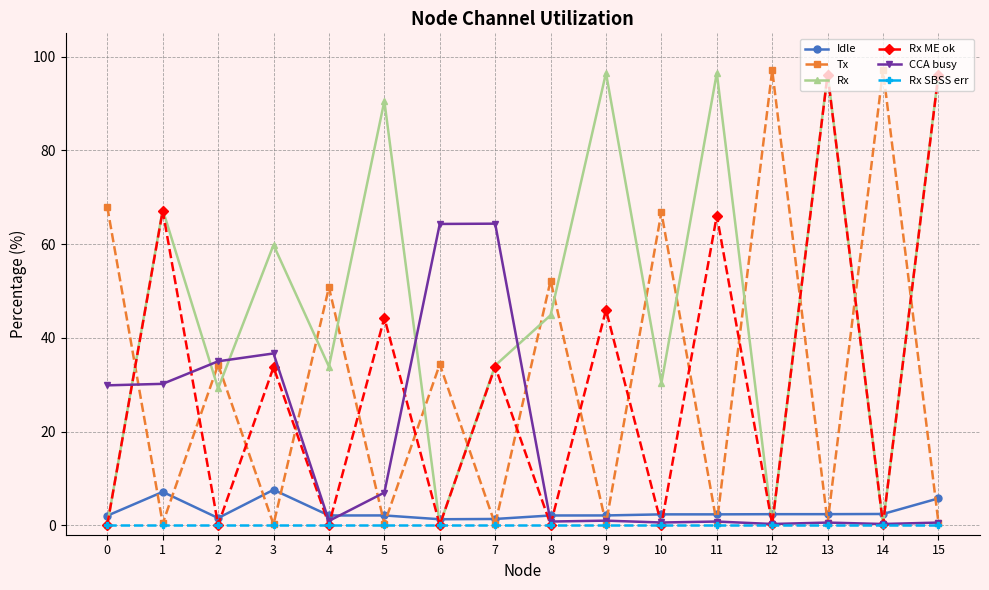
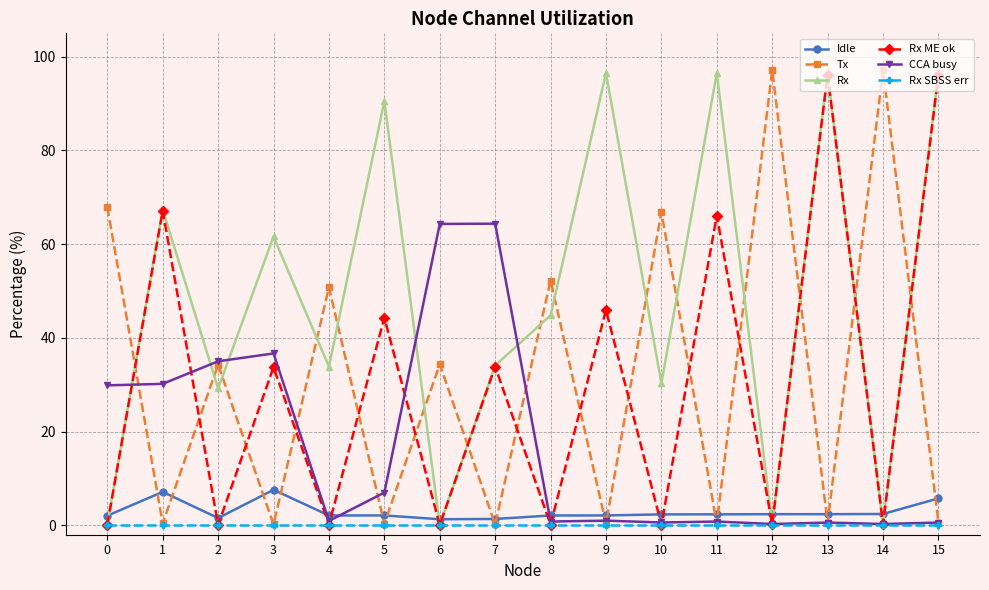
Rx, 3: 60 -> 62
